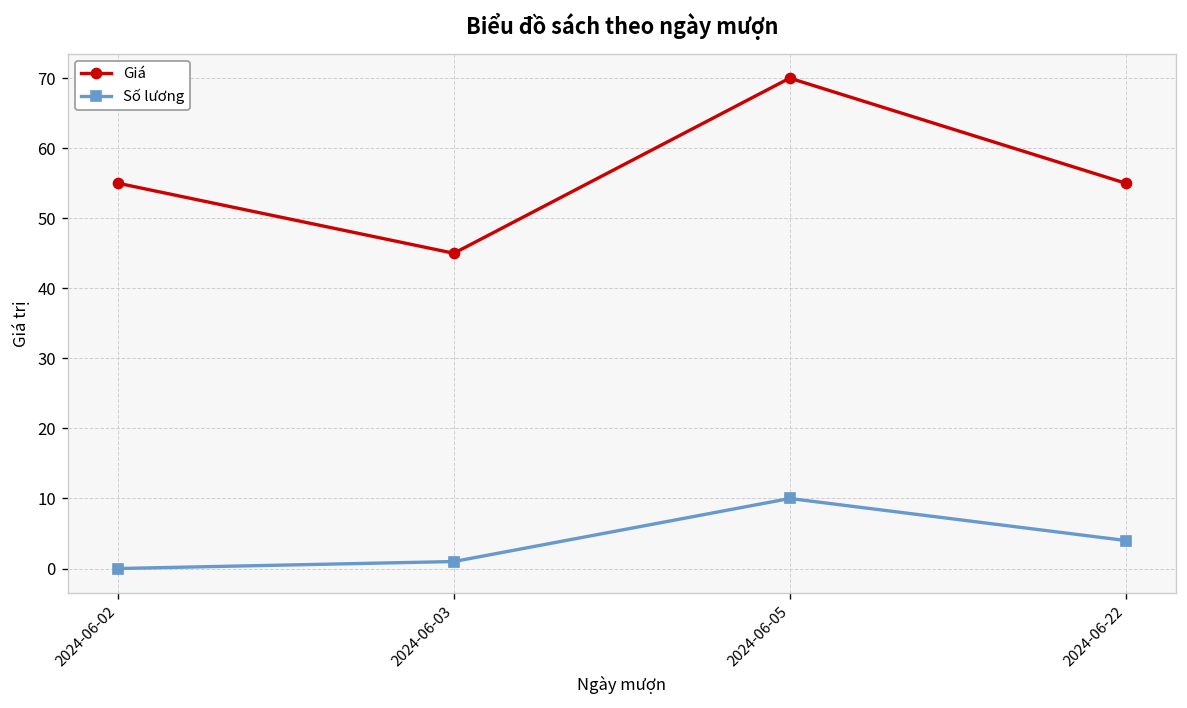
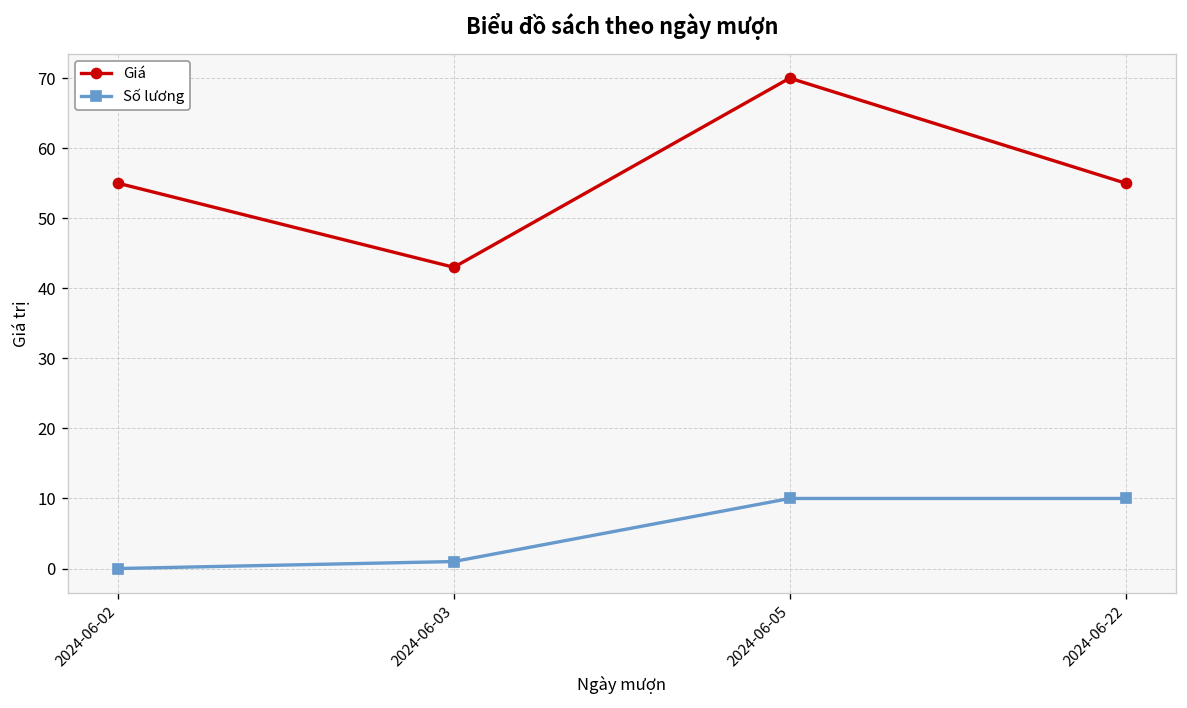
Giá, 2024-06-03: 45 -> 43
Số lương, 2024-06-22: 4 -> 10
